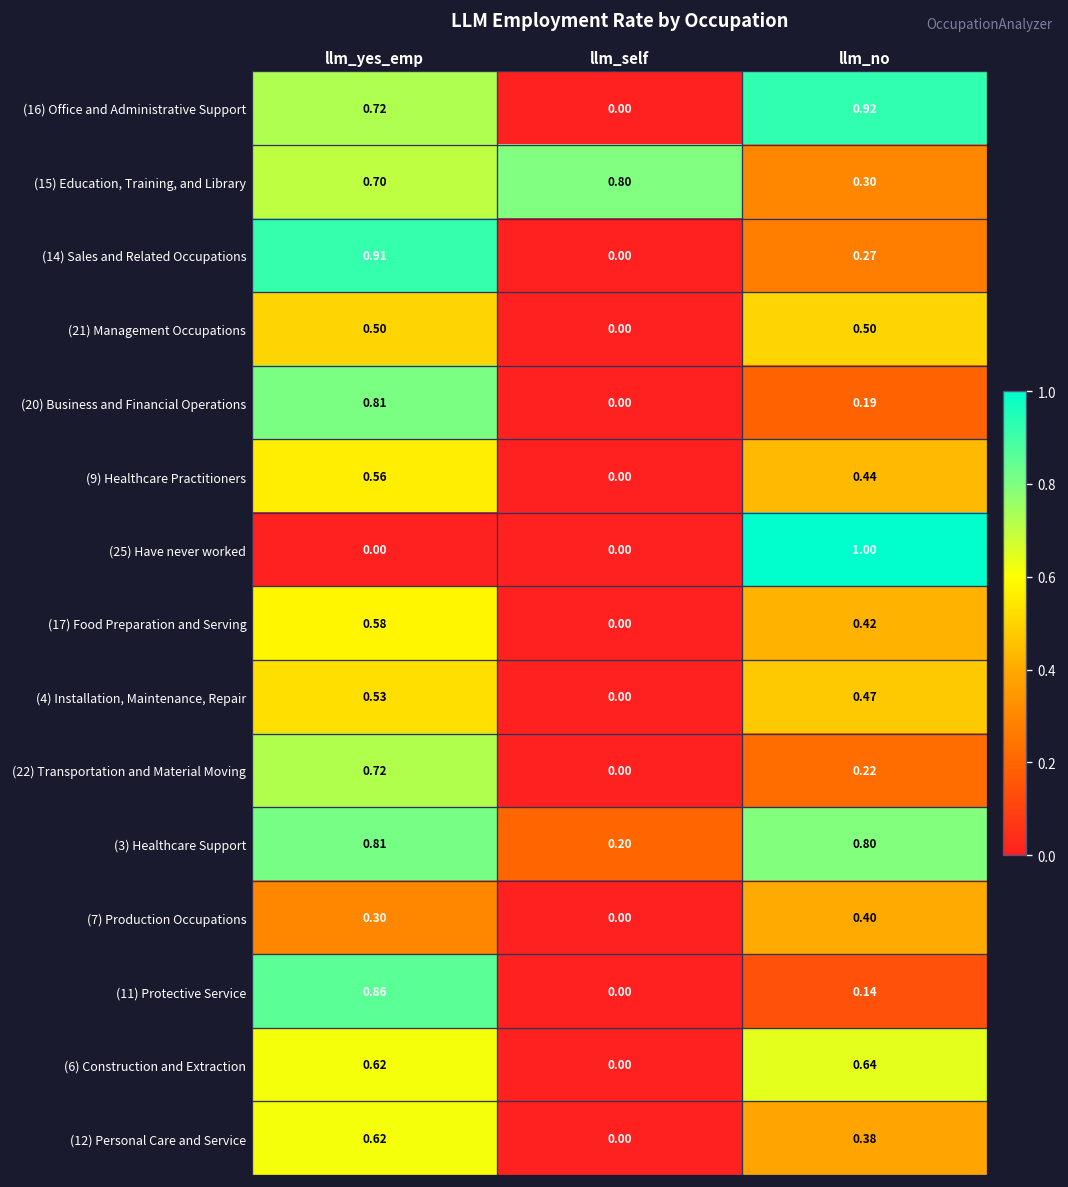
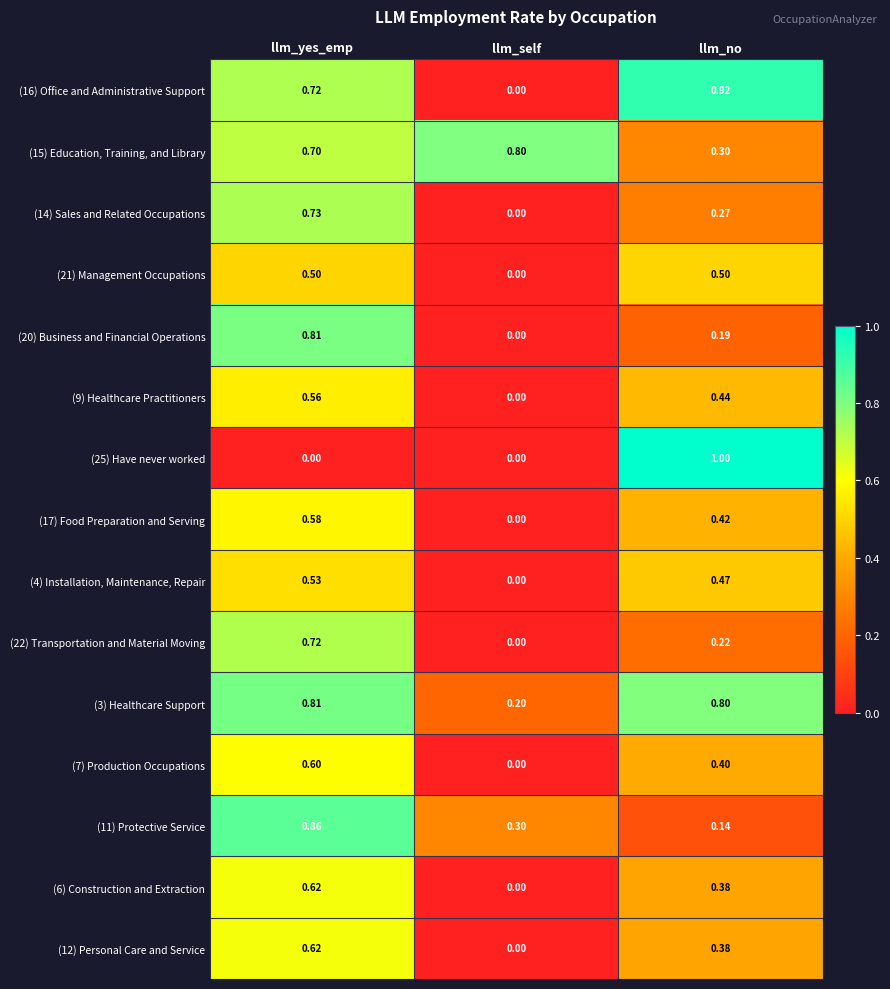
(14) Sales and Related Occupations, llm_yes_emp: 0.91 -> 0.73
(7) Production Occupations, llm_yes_emp: 0.30 -> 0.60
(11) Protective Service, llm_self: 0.00 -> 0.30
(6) Construction and Extraction, llm_no: 0.64 -> 0.38
